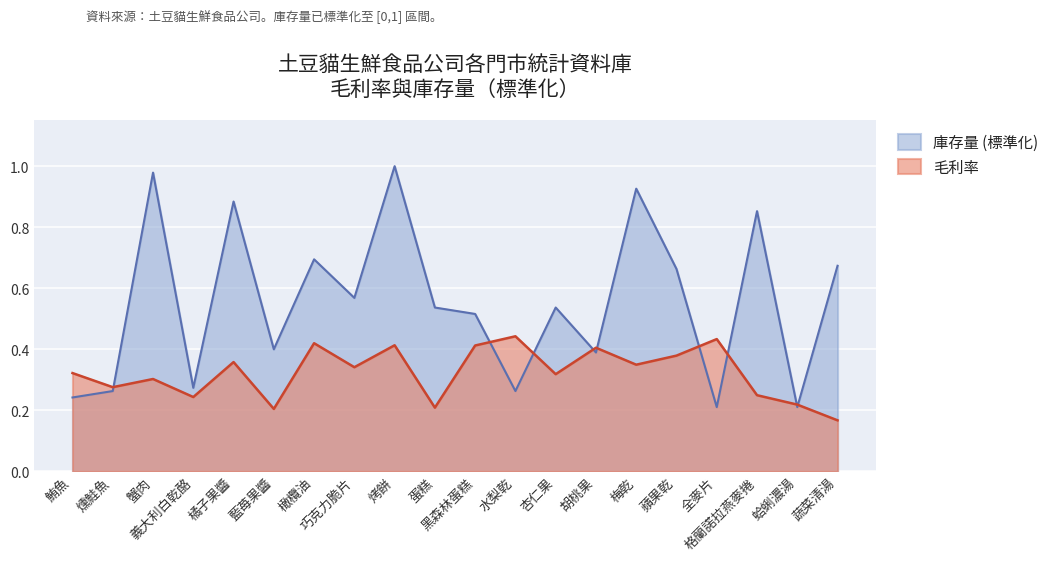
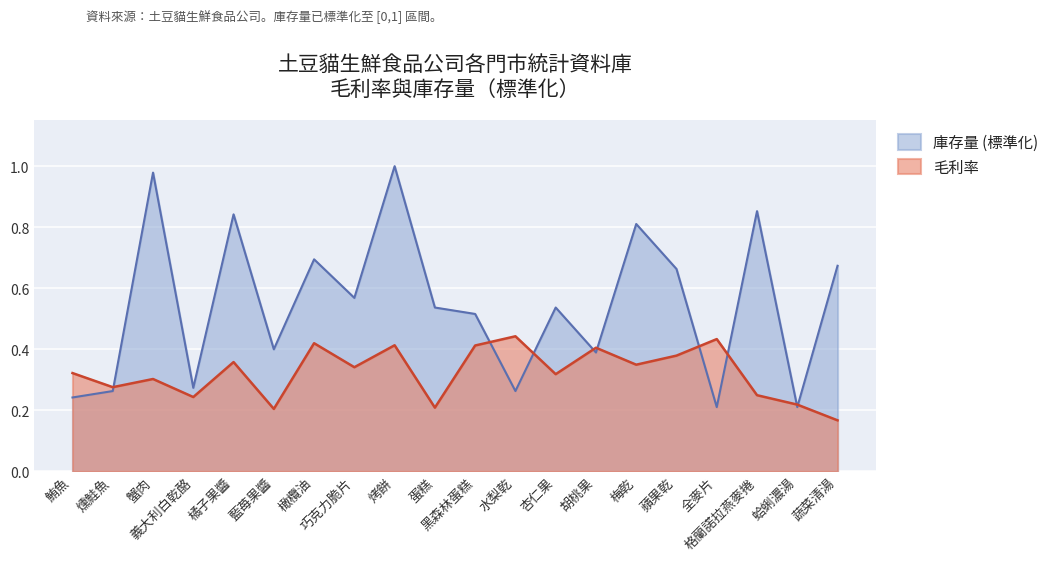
庫存量 (標準化), 橘子果醬: 0.88 -> 0.84
庫存量 (標準化), 梅乾: 0.93 -> 0.81
